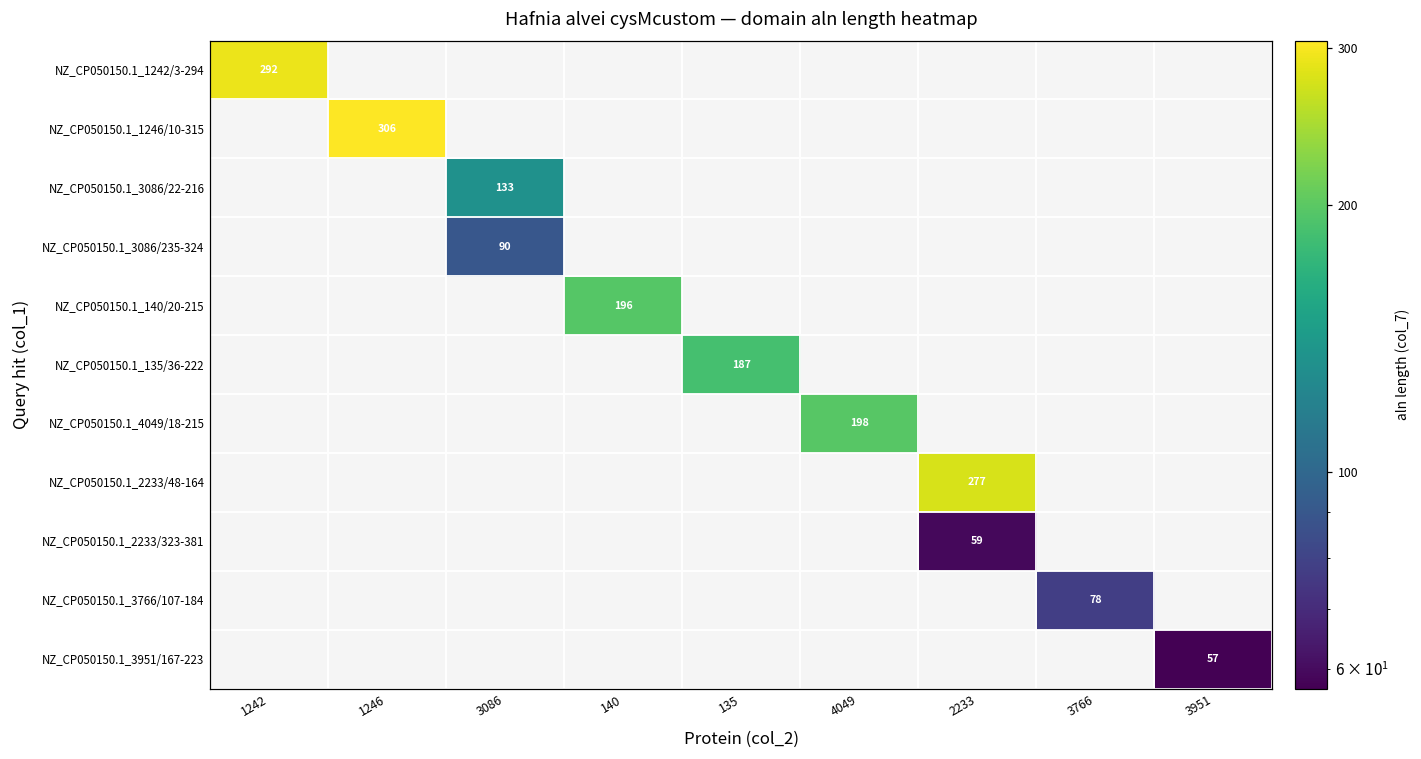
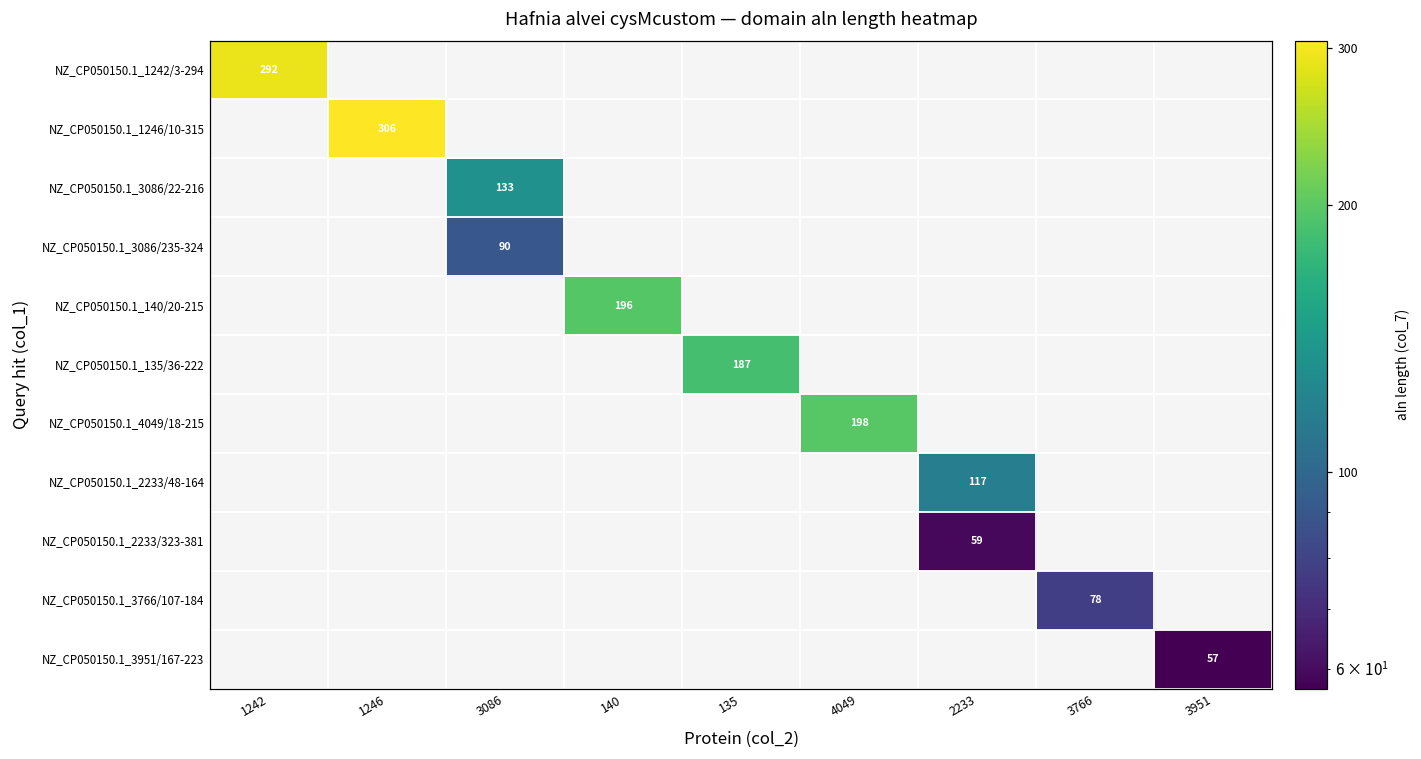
NZ_CP050150.1_2233/48-164, 2233: 277 -> 117
